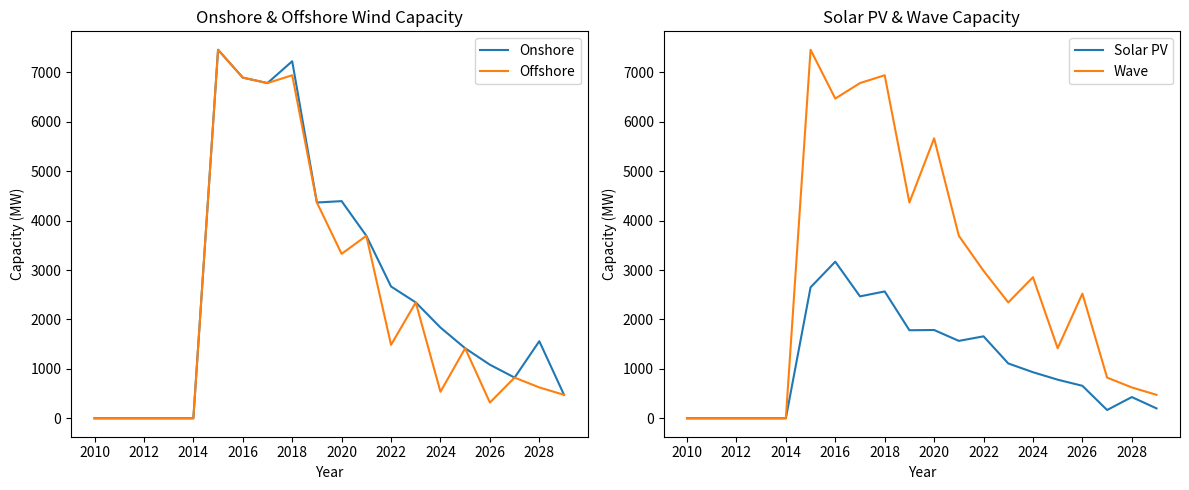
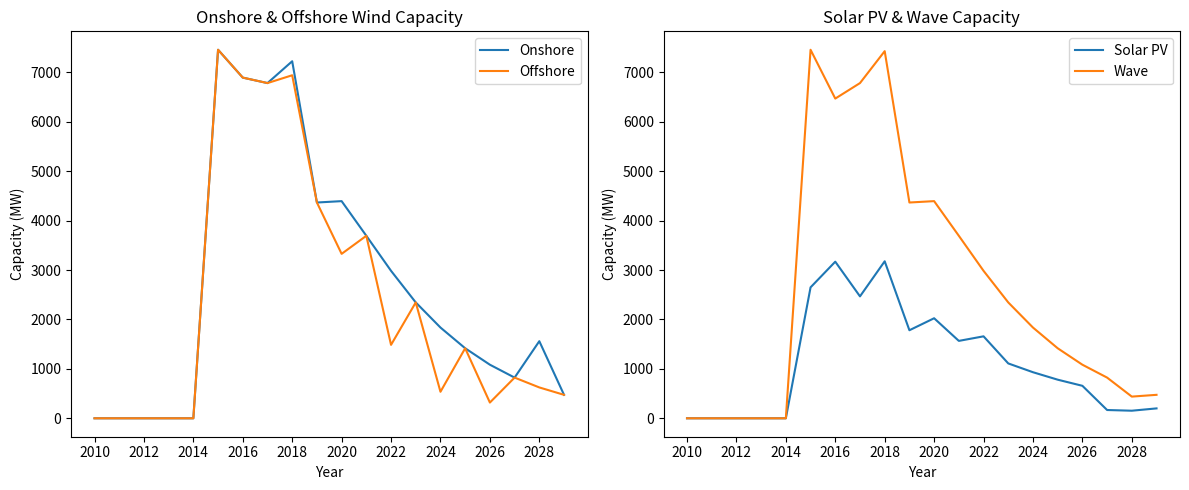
Onshore & Offshore Wind Capacity, Onshore, 2022: 2700 -> 3000
Solar PV & Wave Capacity, Solar PV, 2018: 2600 -> 3200
Solar PV & Wave Capacity, Wave, 2018: 6900 -> 7400
Solar PV & Wave Capacity, Solar PV, 2020: 1800 -> 2000
Solar PV & Wave Capacity, Wave, 2020: 5700 -> 4400
Solar PV & Wave Capacity, Wave, 2024: 2900 -> 1800
Solar PV & Wave Capacity, Wave, 2026: 2500 -> 1100
Solar PV & Wave Capacity, Solar PV, 2028: 400 -> 200
Solar PV & Wave Capacity, Wave, 2028: 600 -> 400
